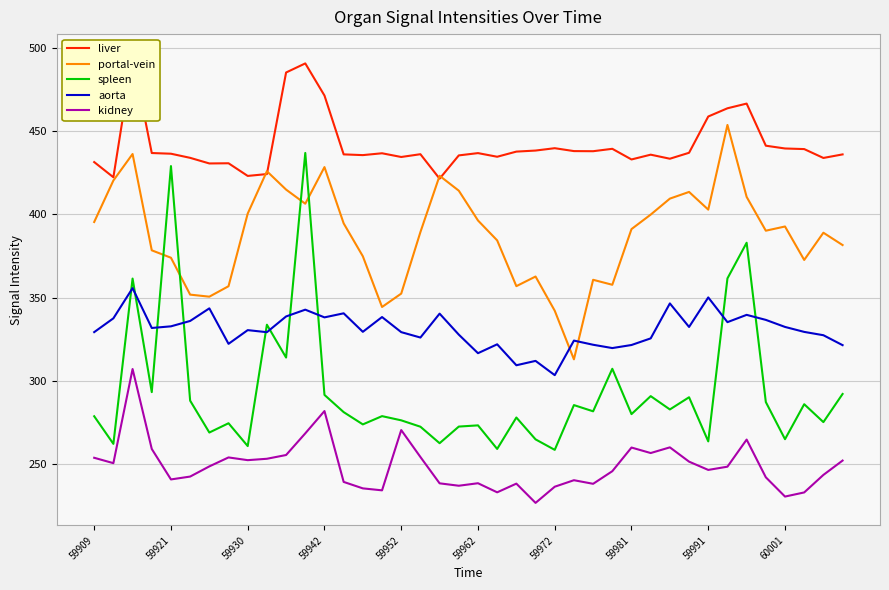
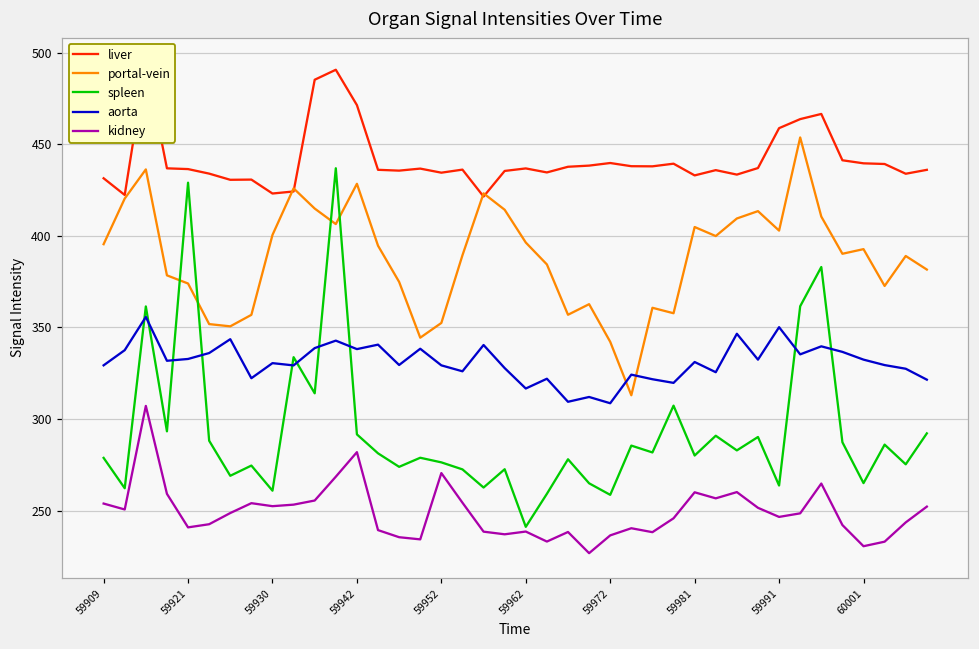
spleen, 59962: 273 -> 241
aorta, 59972: 303 -> 309
portal-vein, 59981: 391 -> 405
aorta, 59981: 322 -> 331
